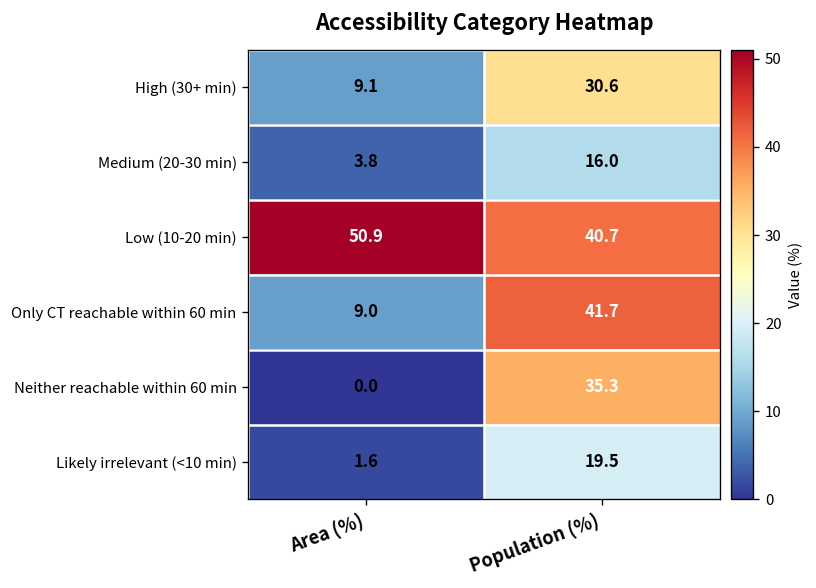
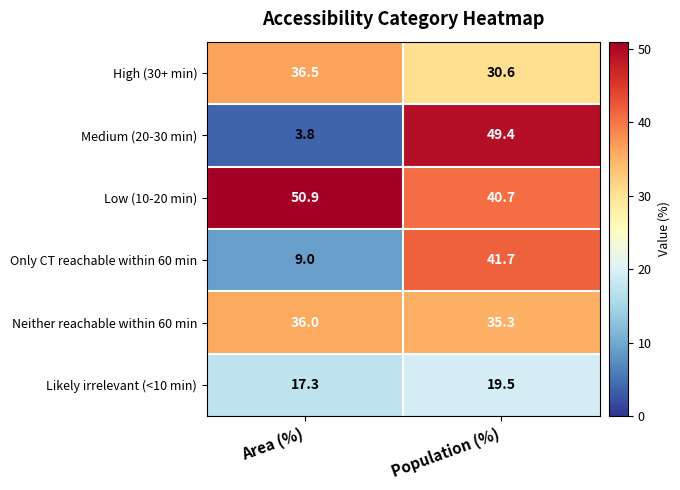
High (30+ min), Area (%): 9.1 -> 36.5
Medium (20-30 min), Population (%): 16.0 -> 49.4
Neither reachable within 60 min, Area (%): 0.0 -> 36.0
Likely irrelevant (<10 min), Area (%): 1.6 -> 17.3
